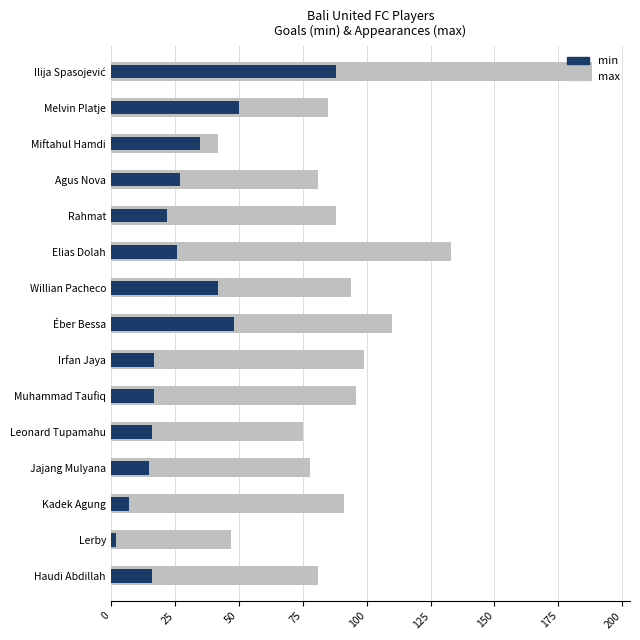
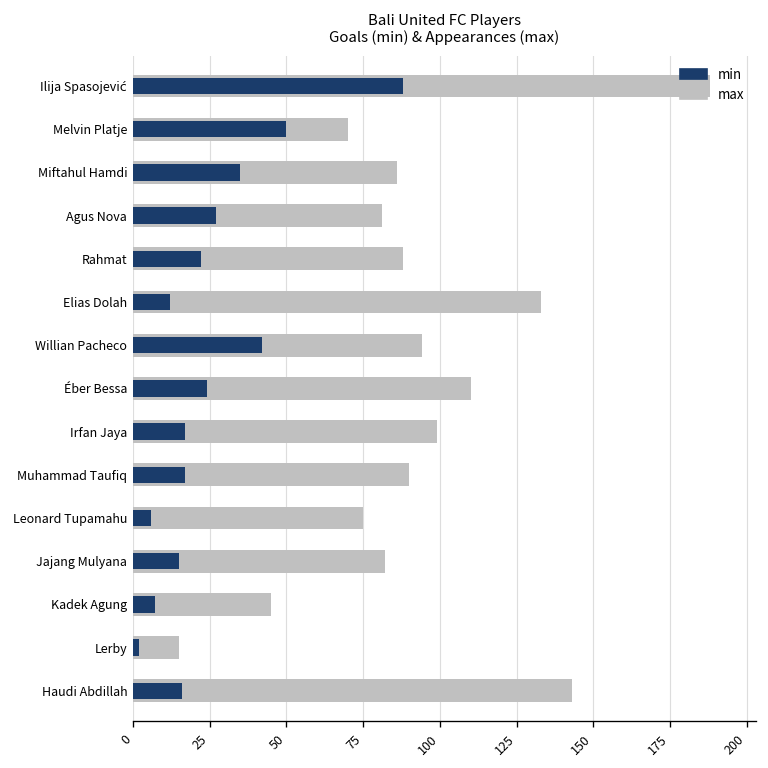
max, Melvin Platje: 85 -> 70
max, Miftahul Hamdi: 42 -> 86
min, Elias Dolah: 26 -> 12
min, Éber Bessa: 48 -> 24
max, Muhammad Taufiq: 96 -> 90
min, Leonard Tupamahu: 16 -> 6
max, Jajang Mulyana: 78 -> 82
max, Kadek Agung: 91 -> 45
max, Lerby: 47 -> 15
max, Haudi Abdillah: 81 -> 143
